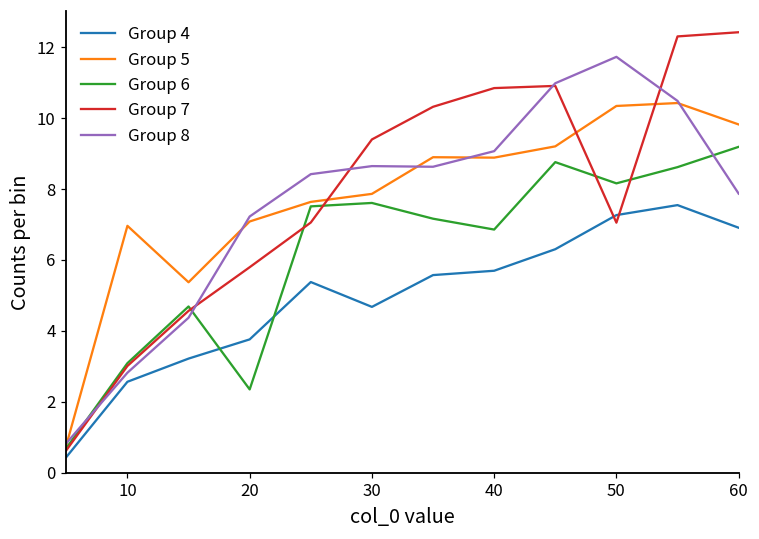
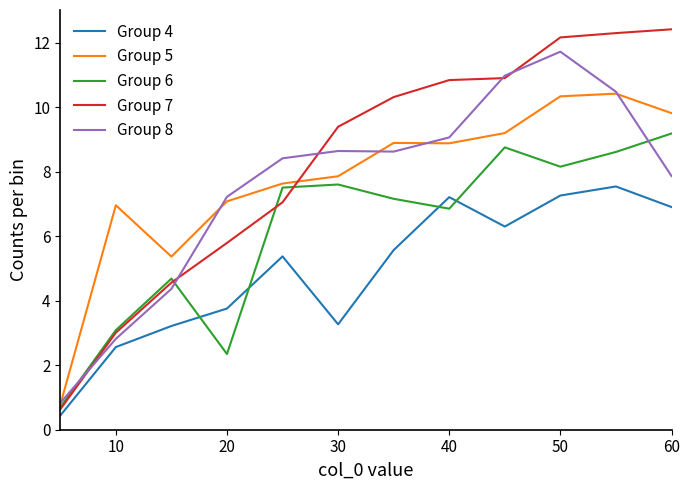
Group 4, 30: 4.7 -> 3.3
Group 4, 40: 5.7 -> 7.2
Group 7, 50: 7.1 -> 12.2
